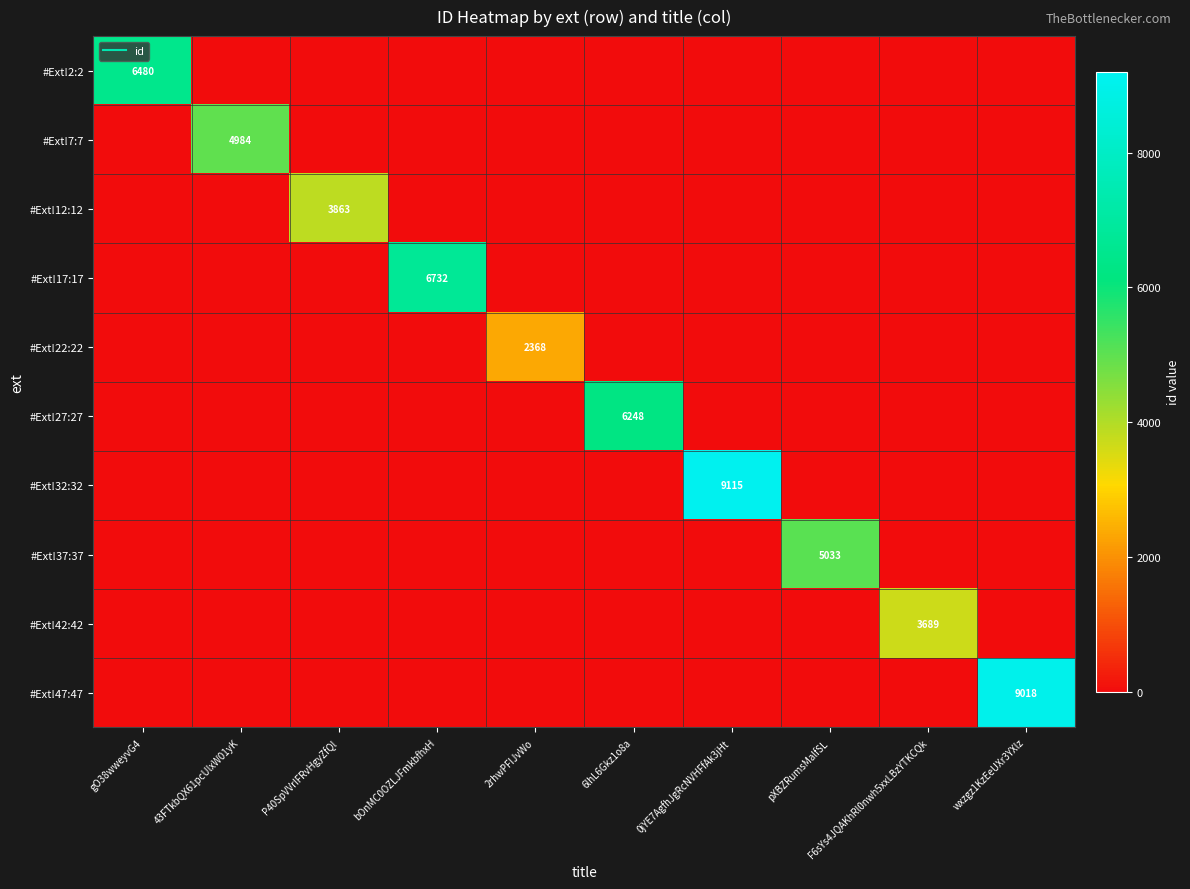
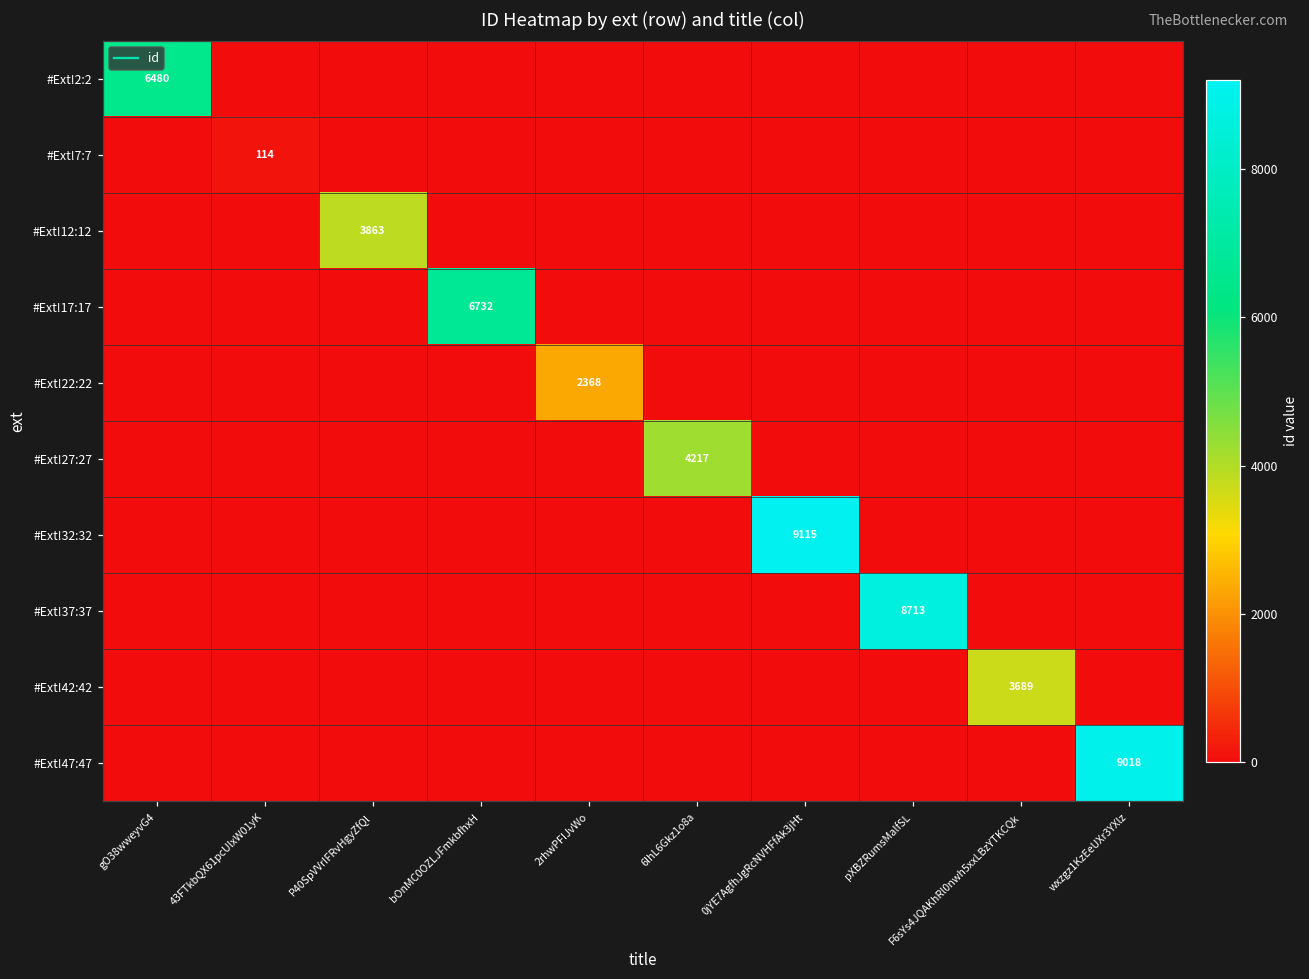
#Ext!7:7, 43FTkbQX61pcUlxW01yK: 4984 -> 114
#Ext!27:27, 6lhL6Gkz1o8a: 6248 -> 4217
#Ext!37:37, pXBZRumsMalfSL: 5033 -> 8713
